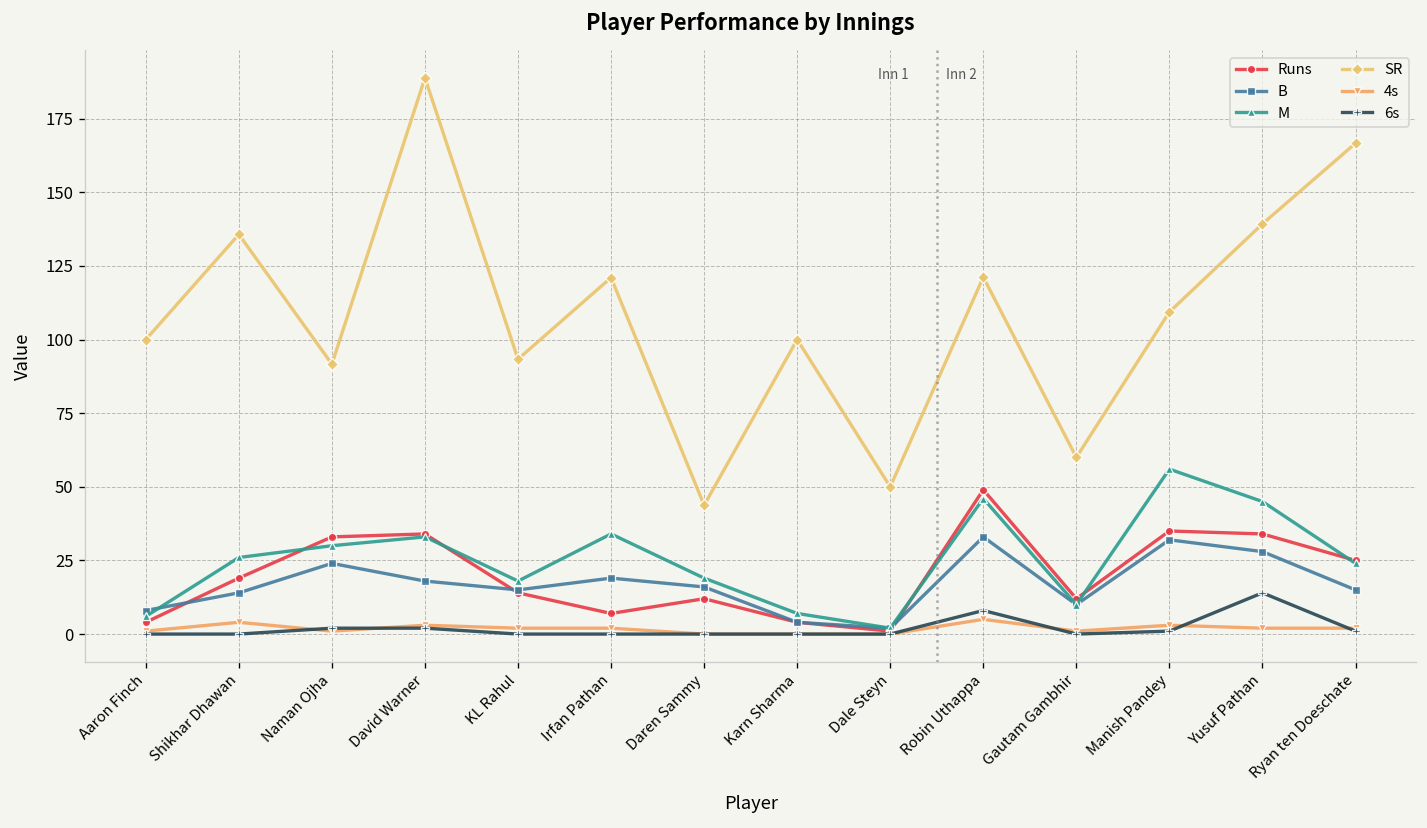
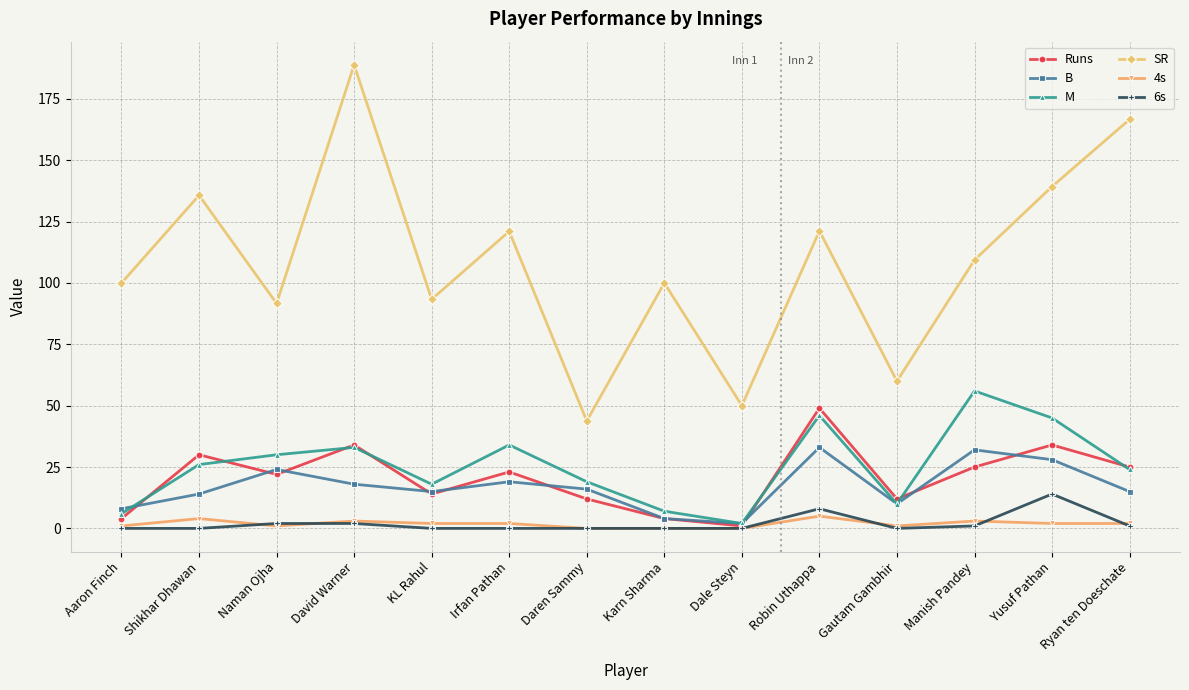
Runs, Shikhar Dhawan: 19 -> 30
Runs, Naman Ojha: 33 -> 22
Runs, Irfan Pathan: 7 -> 23
Runs, Manish Pandey: 35 -> 25
